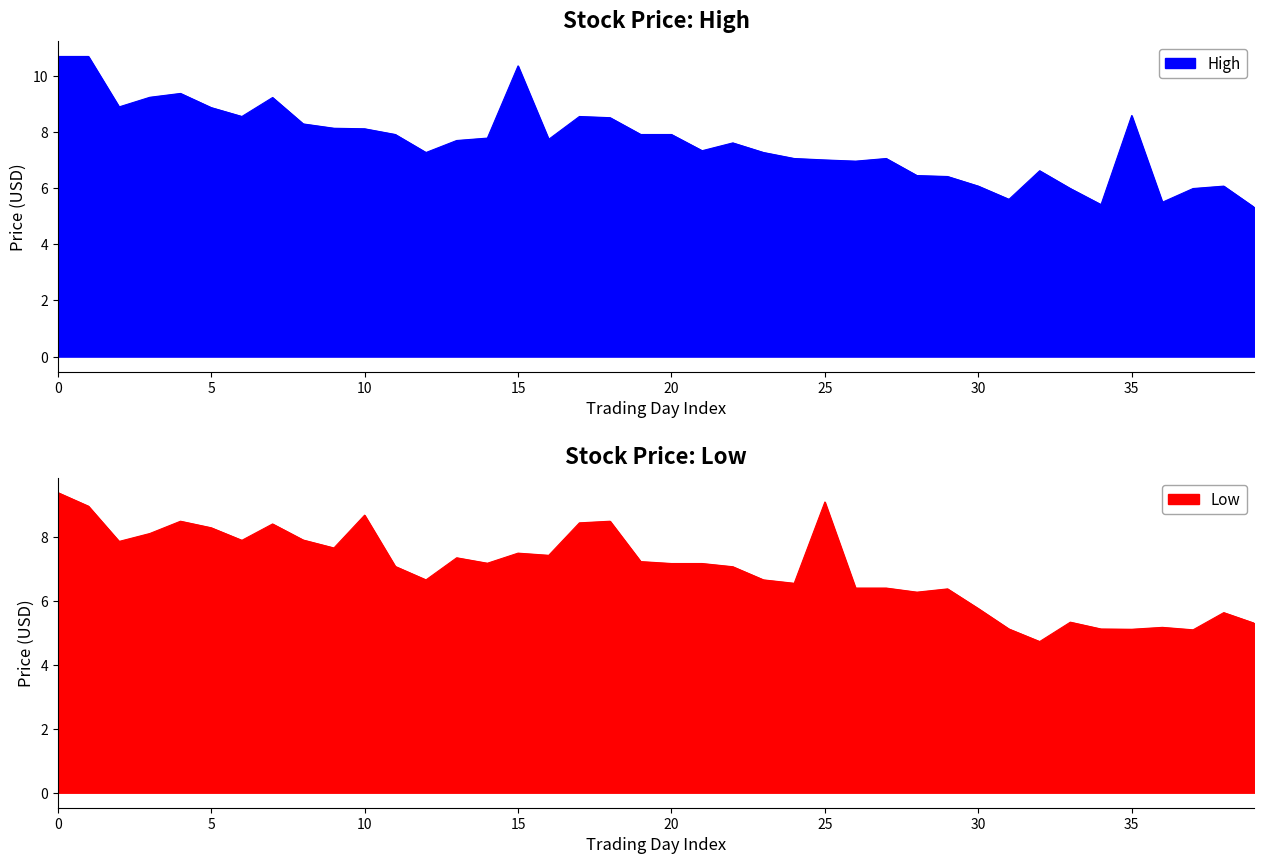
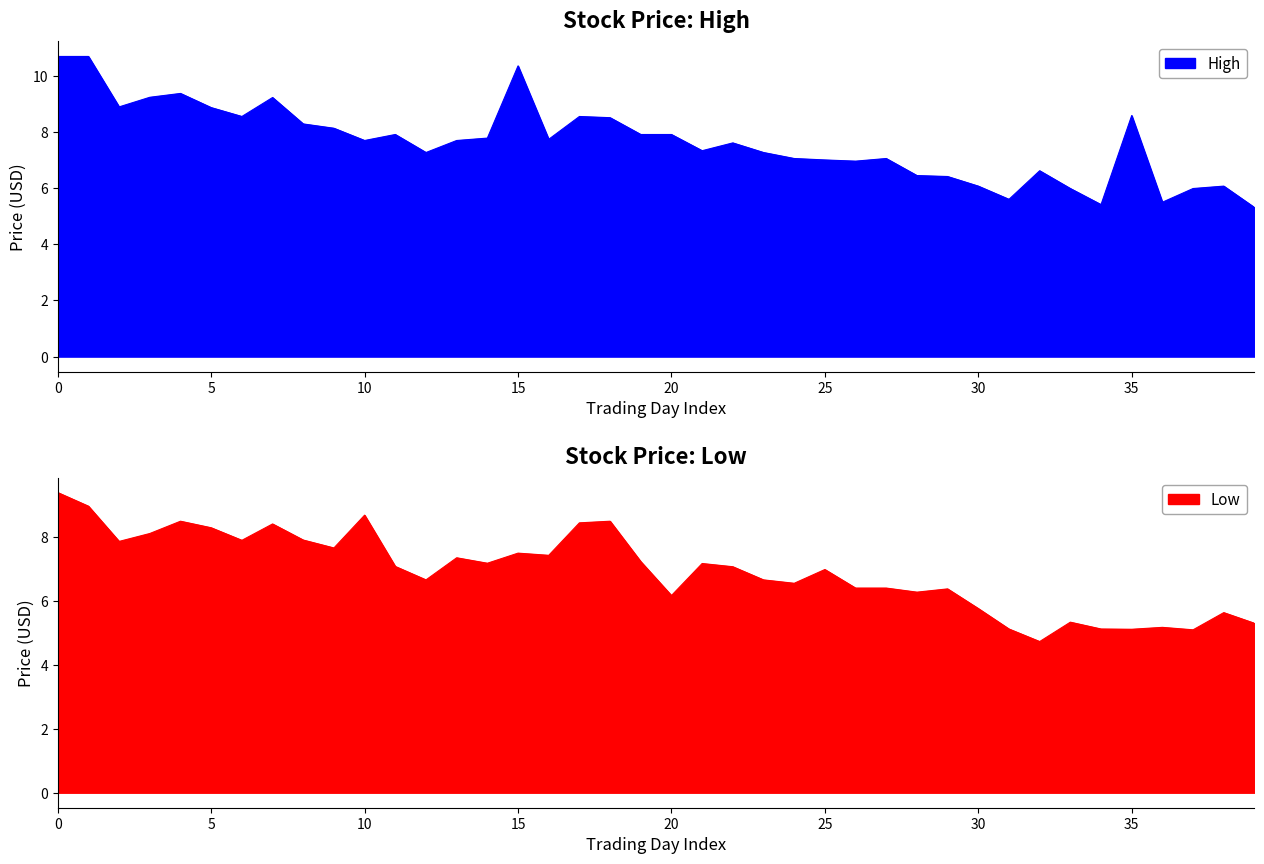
Stock Price: High, 10: 8.1 -> 7.7
Stock Price: Low, 20: 7.2 -> 6.2
Stock Price: Low, 25: 9.1 -> 7.0
